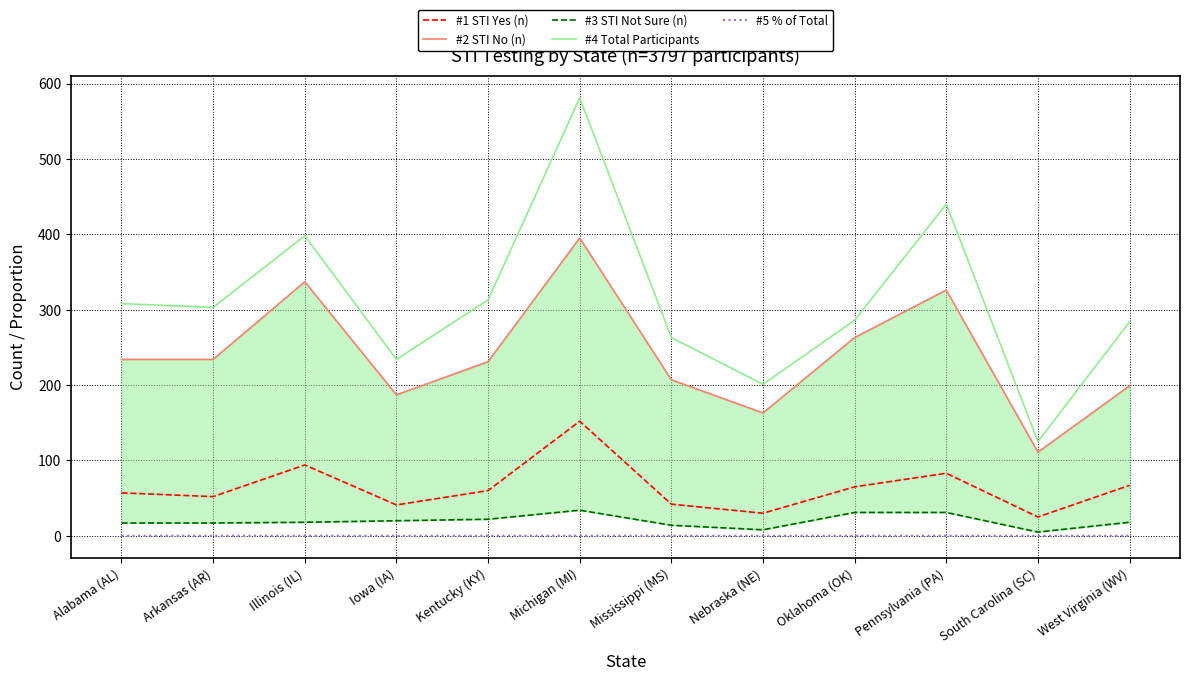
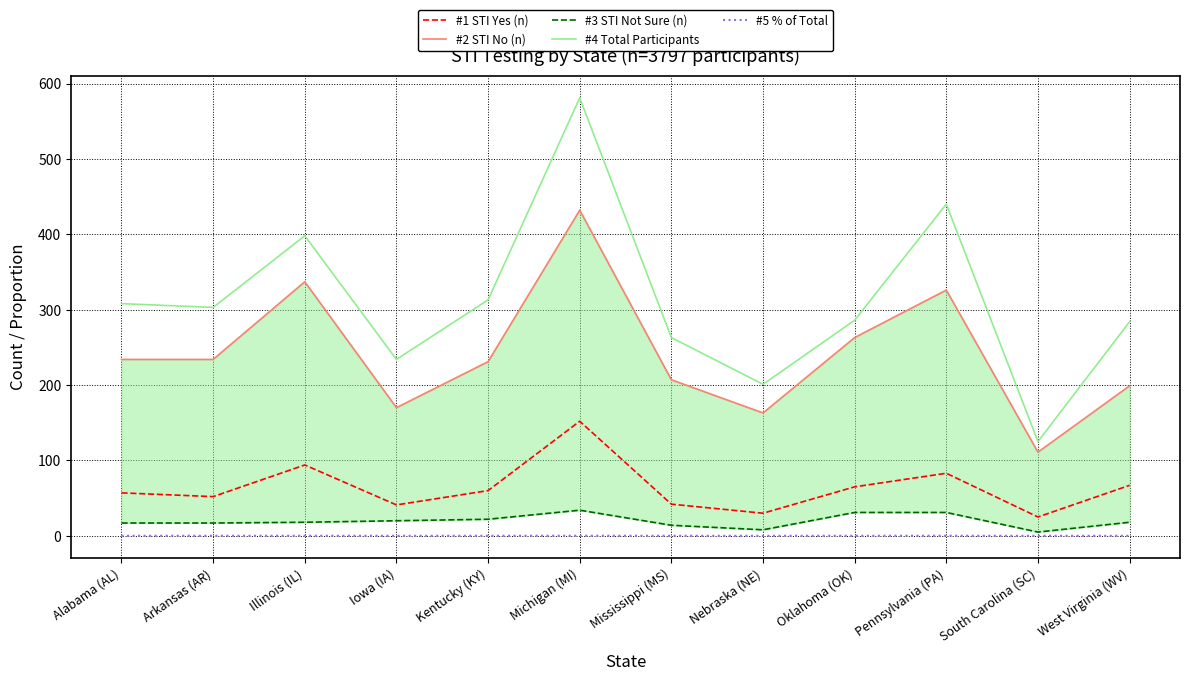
#2 STI No (n), Iowa (IA): 190 -> 170
#2 STI No (n), Michigan (MI): 400 -> 430
